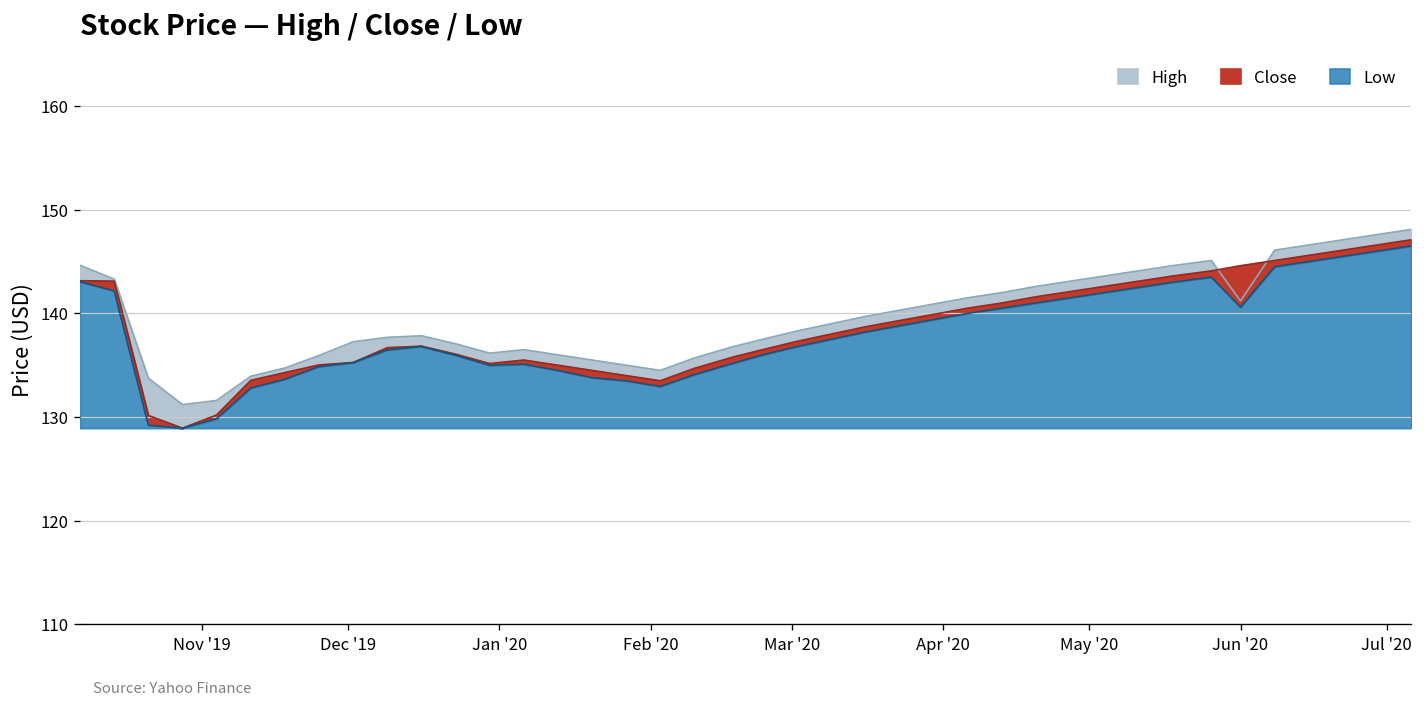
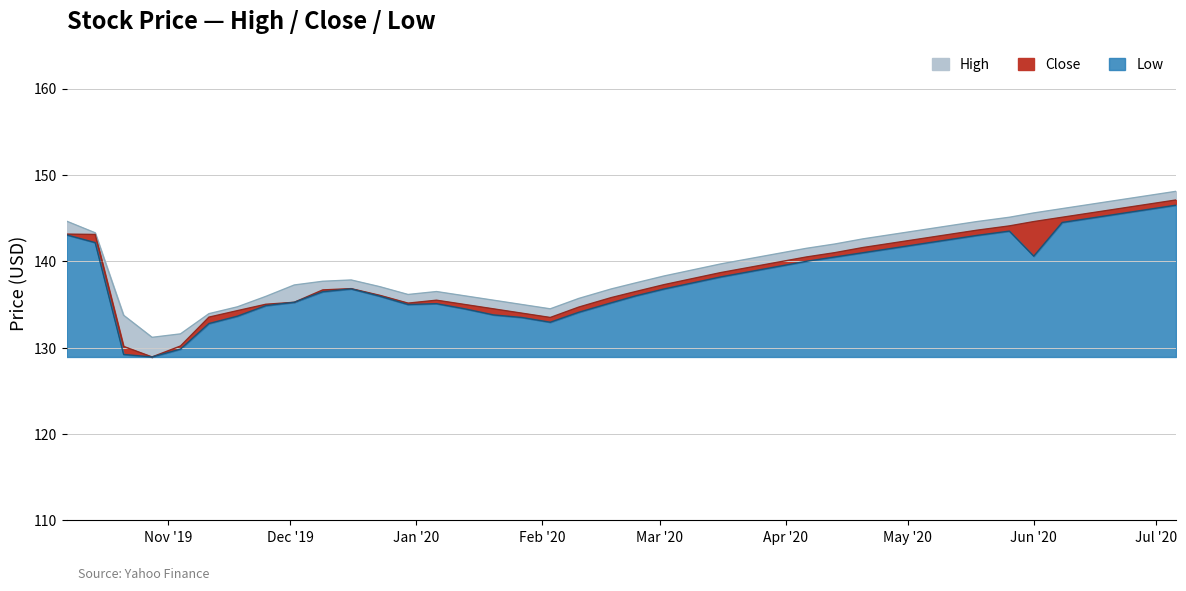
High, Jun '20: 141 -> 146
